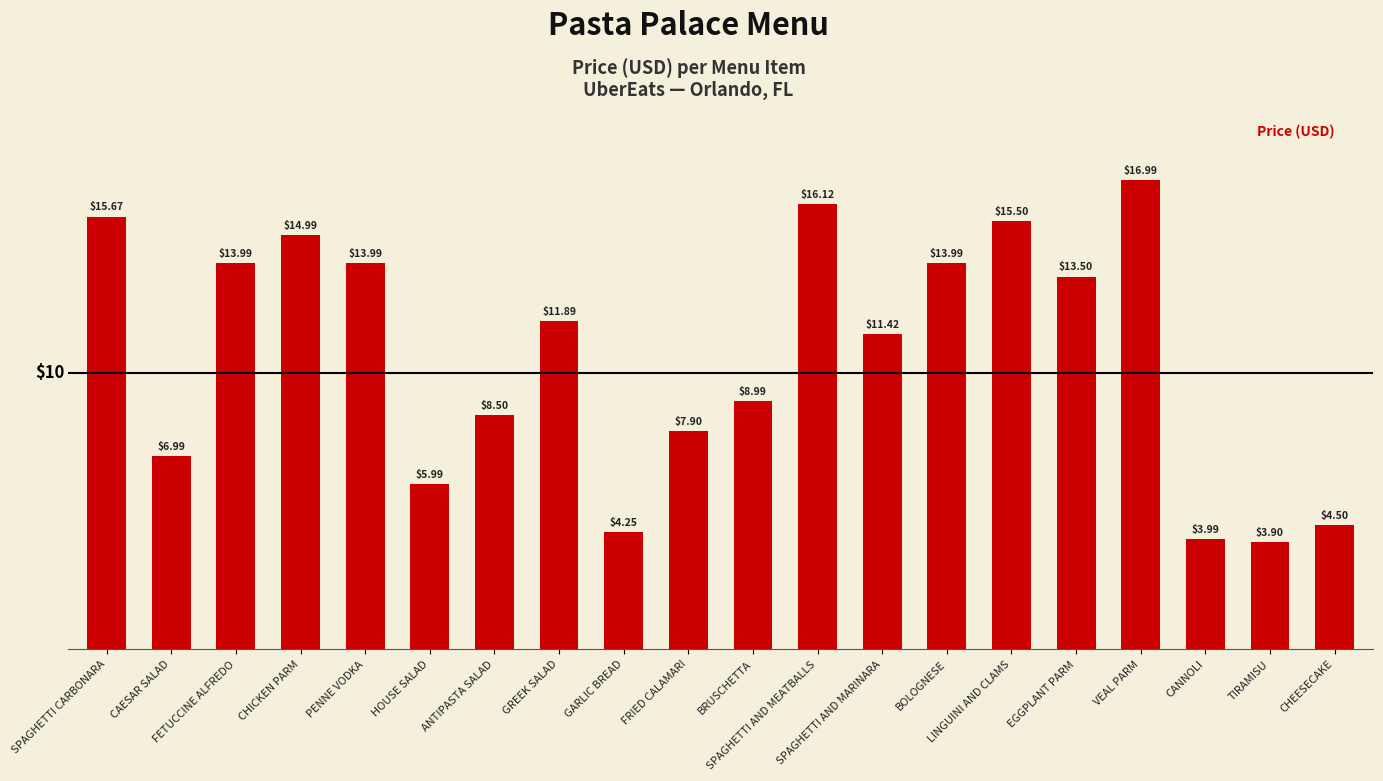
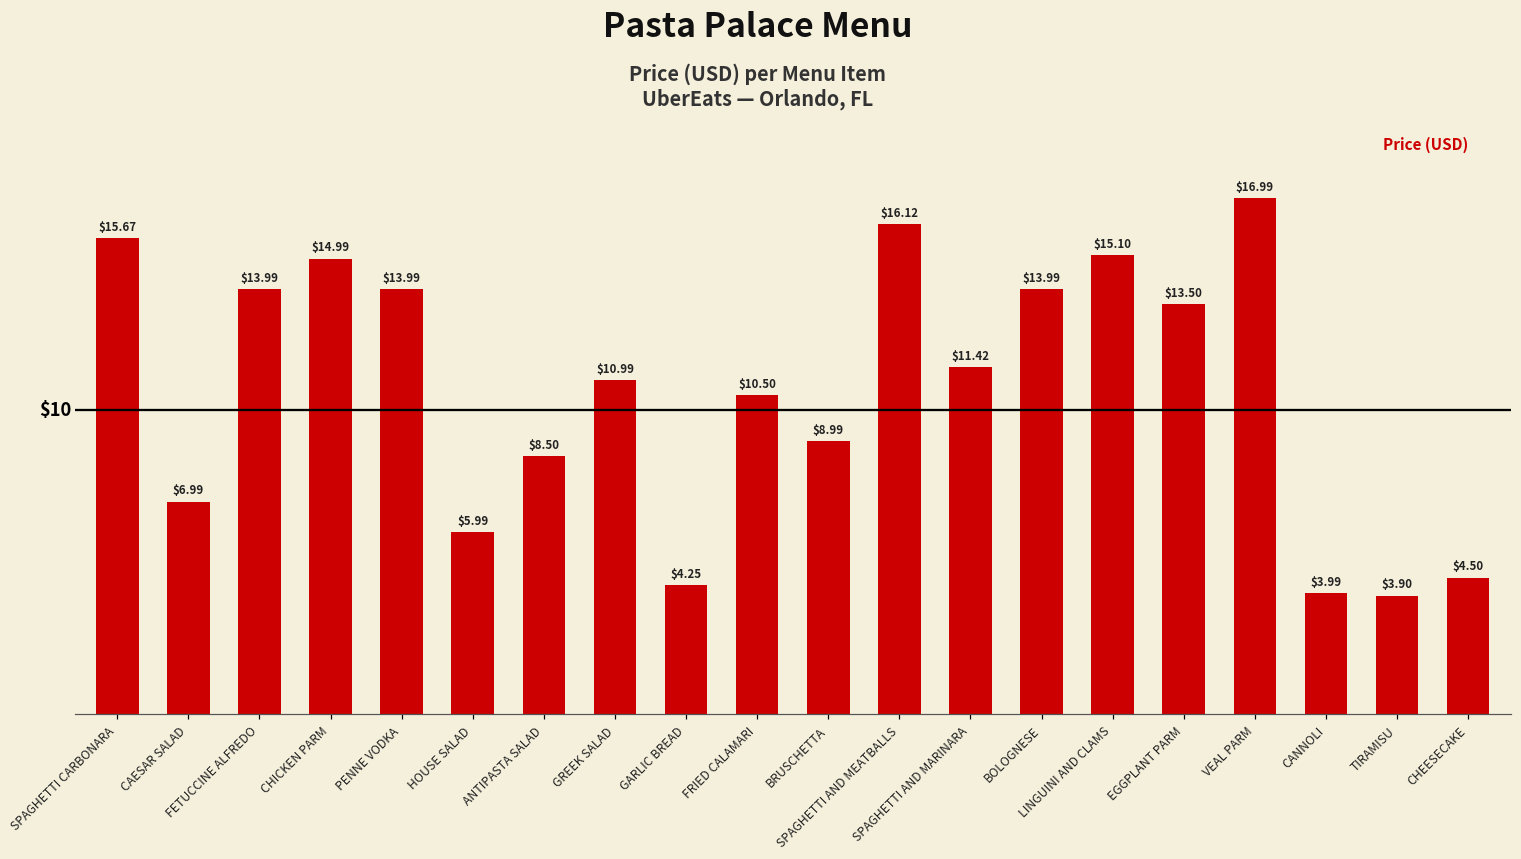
GREEK SALAD: $11.89 -> $10.99
FRIED CALAMARI: $7.90 -> $10.50
LINGUINI AND CLAMS: $15.50 -> $15.10
